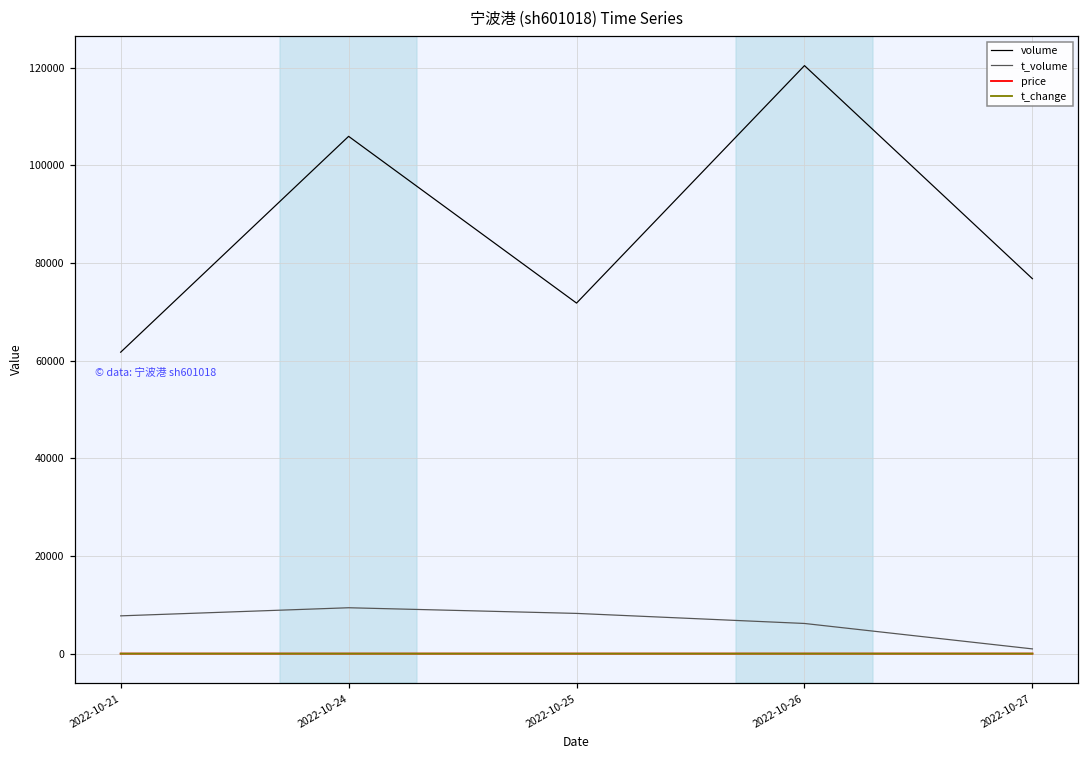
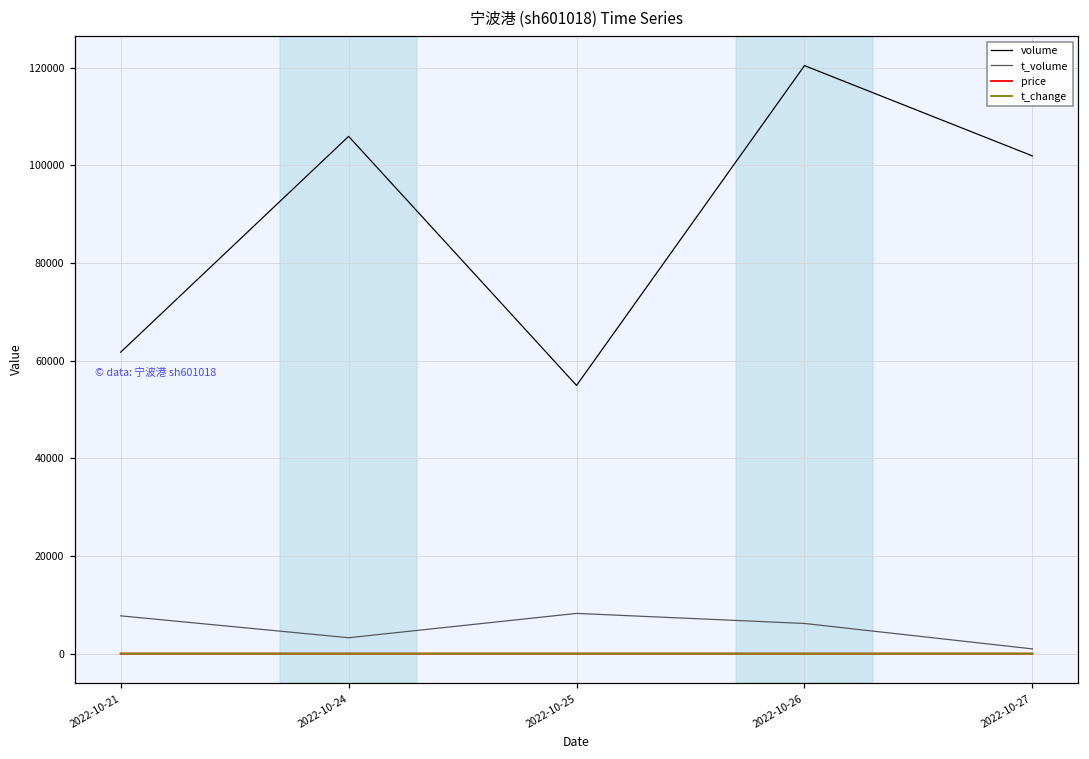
t_volume, 2022-10-24: 9000 -> 3000
volume, 2022-10-25: 72000 -> 55000
volume, 2022-10-27: 77000 -> 102000
